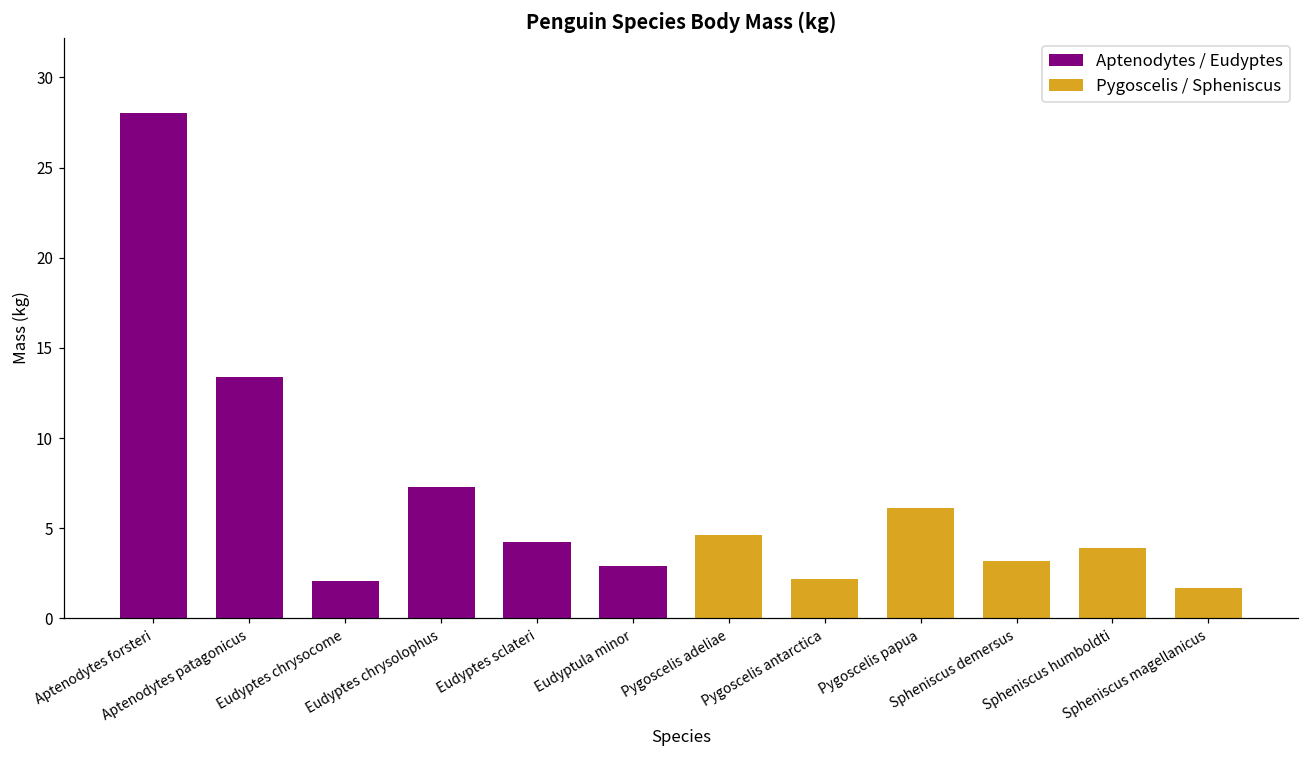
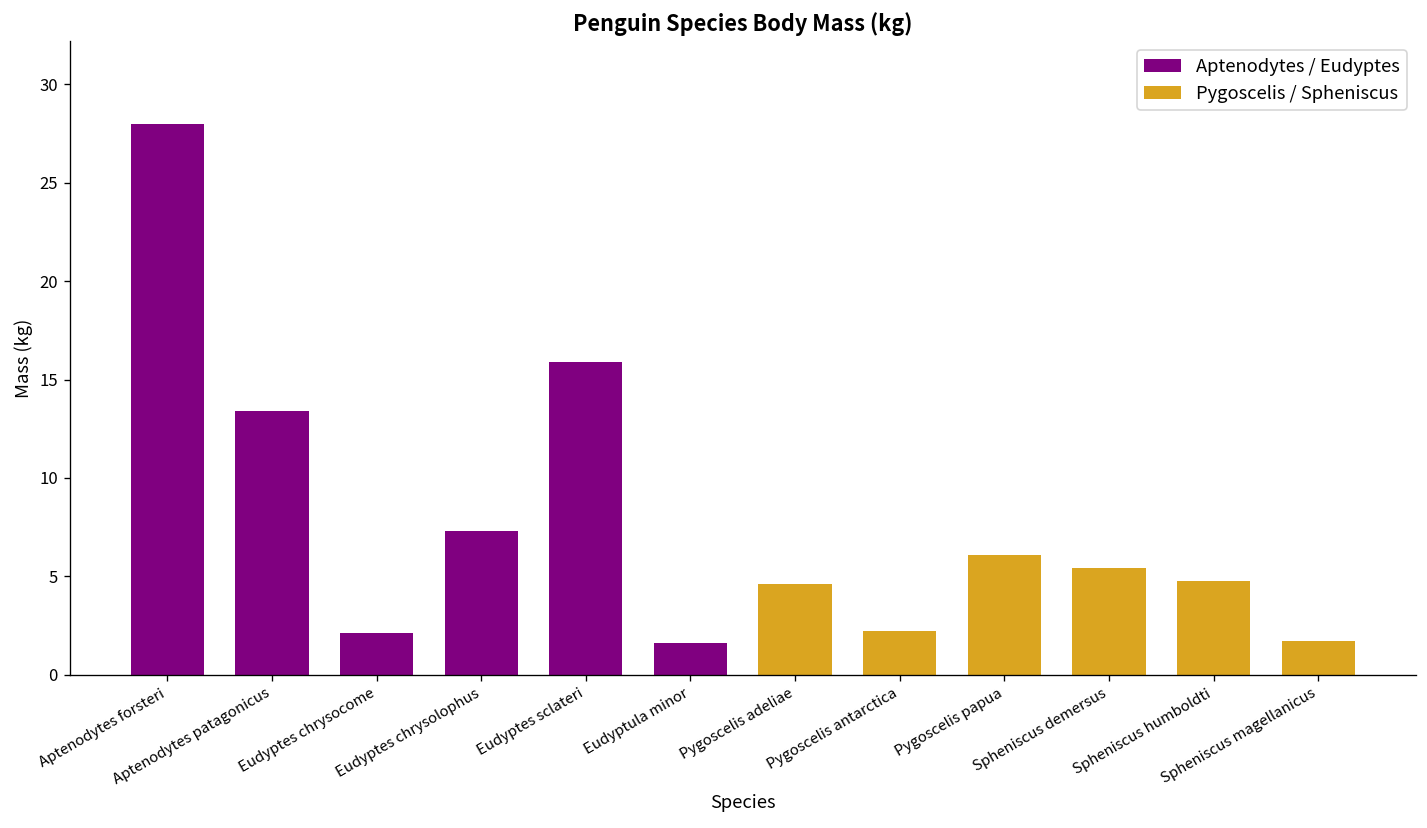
Aptenodytes / Eudyptes, Eudyptes sclateri: 4.3 -> 15.9
Aptenodytes / Eudyptes, Eudyptula minor: 2.9 -> 1.6
Pygoscelis / Spheniscus, Spheniscus demersus: 3.2 -> 5.4
Pygoscelis / Spheniscus, Spheniscus humboldti: 3.9 -> 4.8
